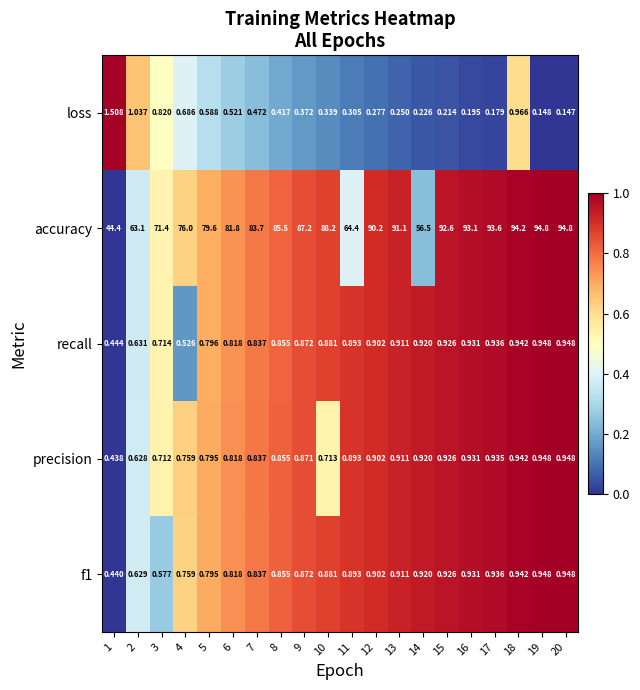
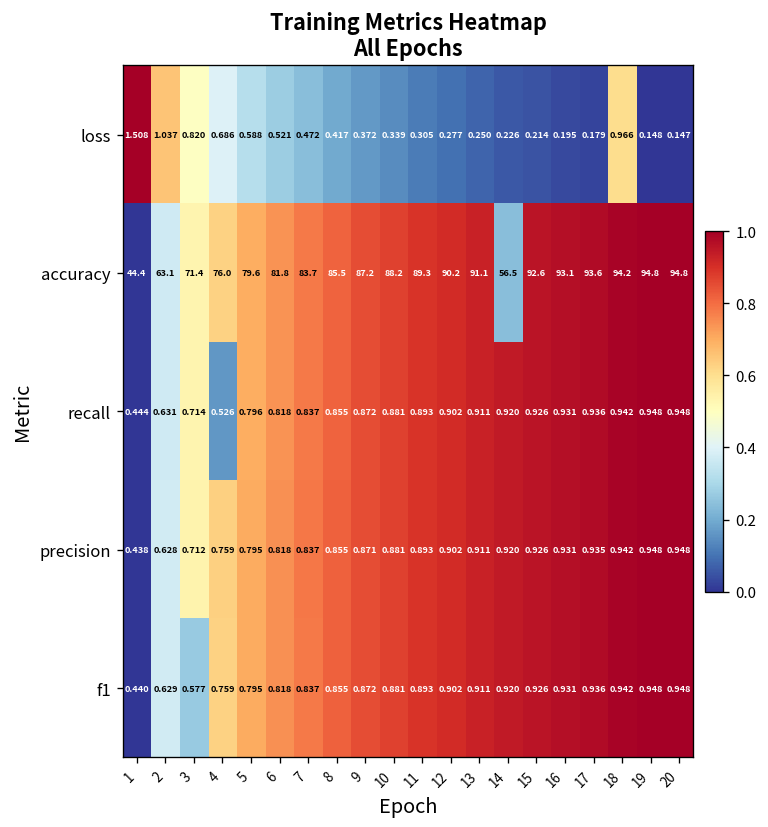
accuracy, 11: 64.4 -> 89.3
precision, 10: 0.713 -> 0.881
